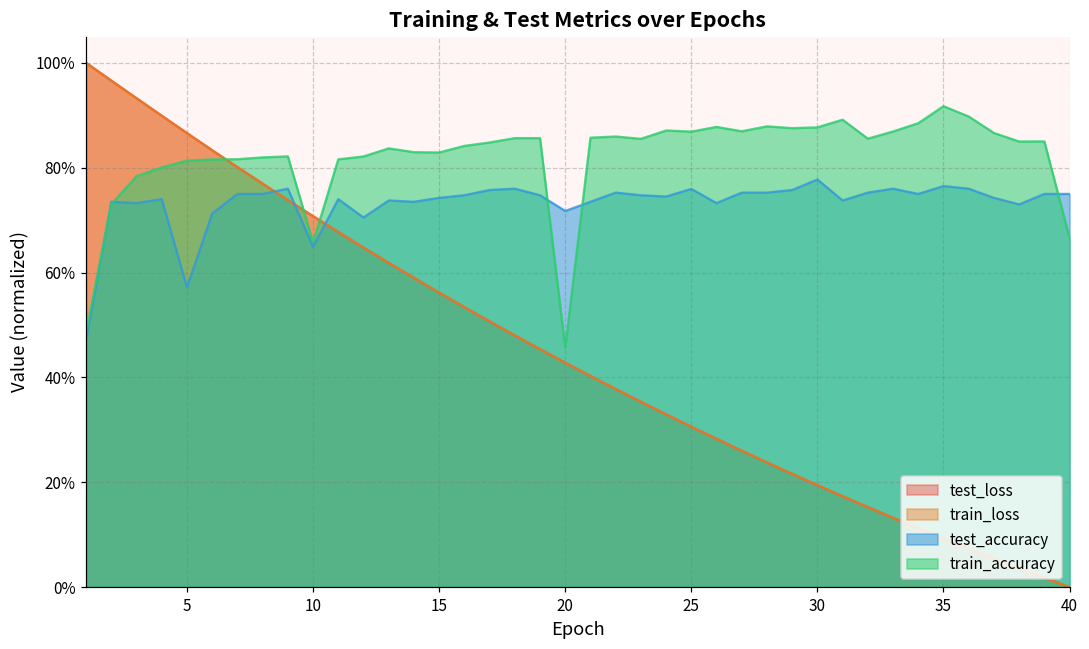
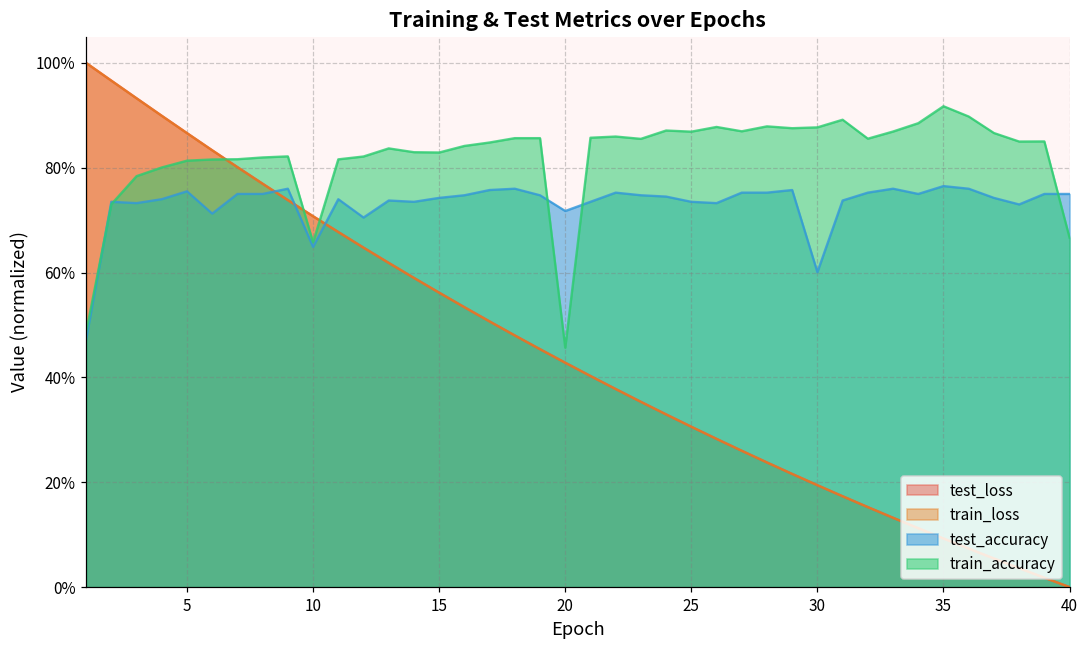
test_accuracy, 5: 57% -> 75%
test_accuracy, 25: 76% -> 73%
test_accuracy, 30: 78% -> 60%
